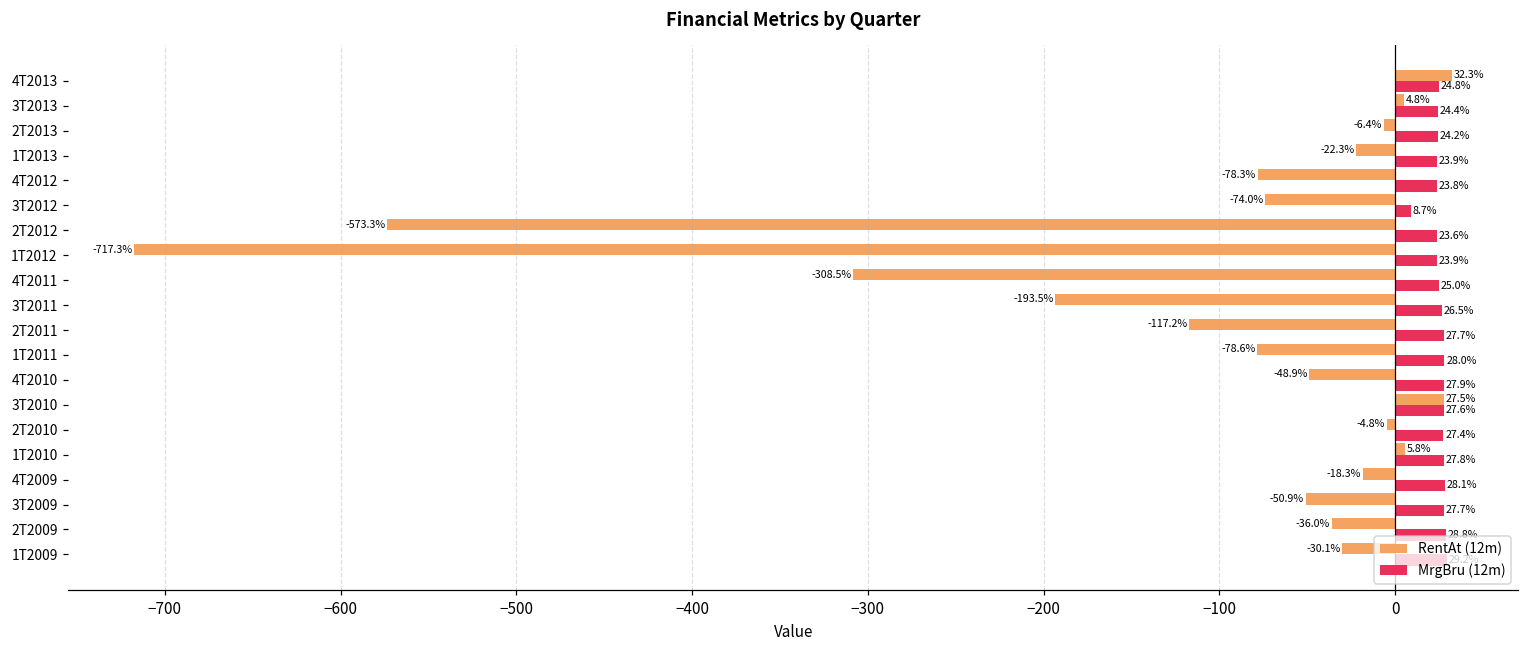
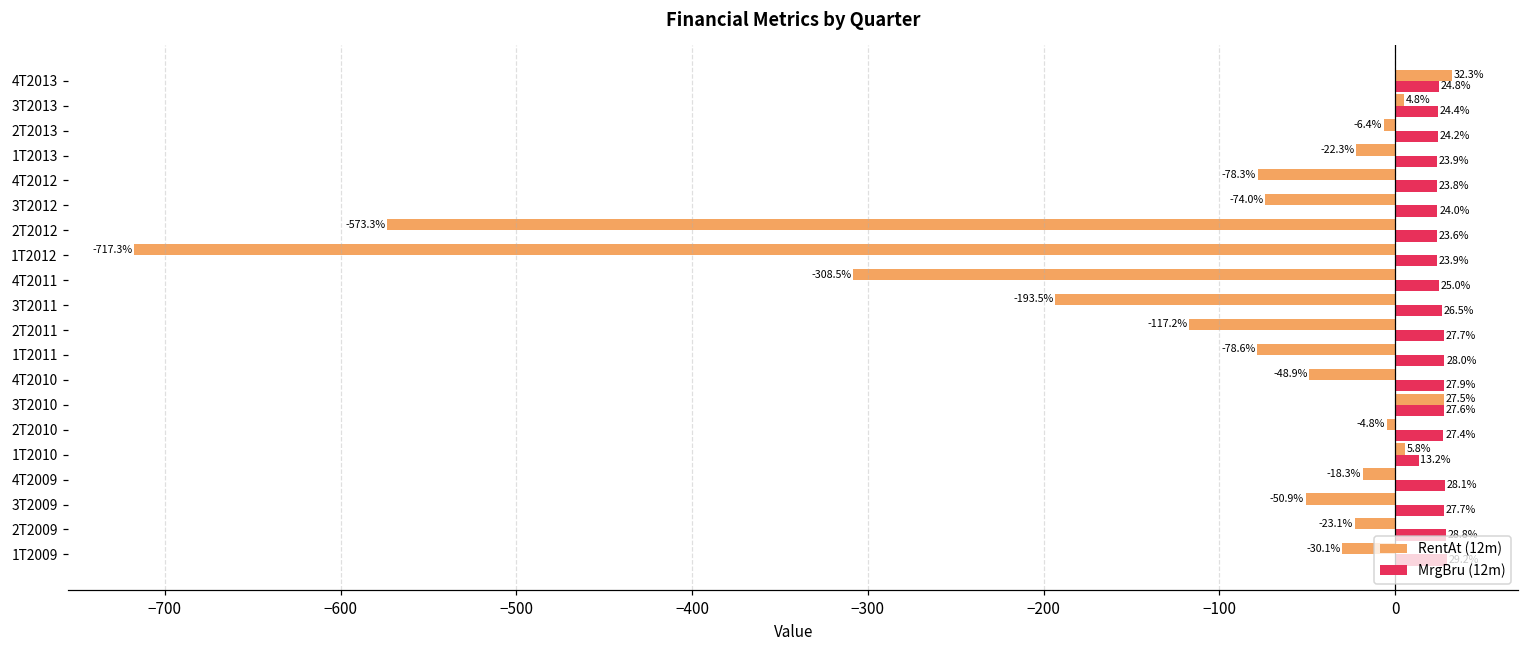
MrgBru (12m), 3T2012: 8.7% -> 24.0%
MrgBru (12m), 1T2010: 27.8% -> 13.2%
RentAt (12m), 2T2009: -36.0% -> -23.1%
